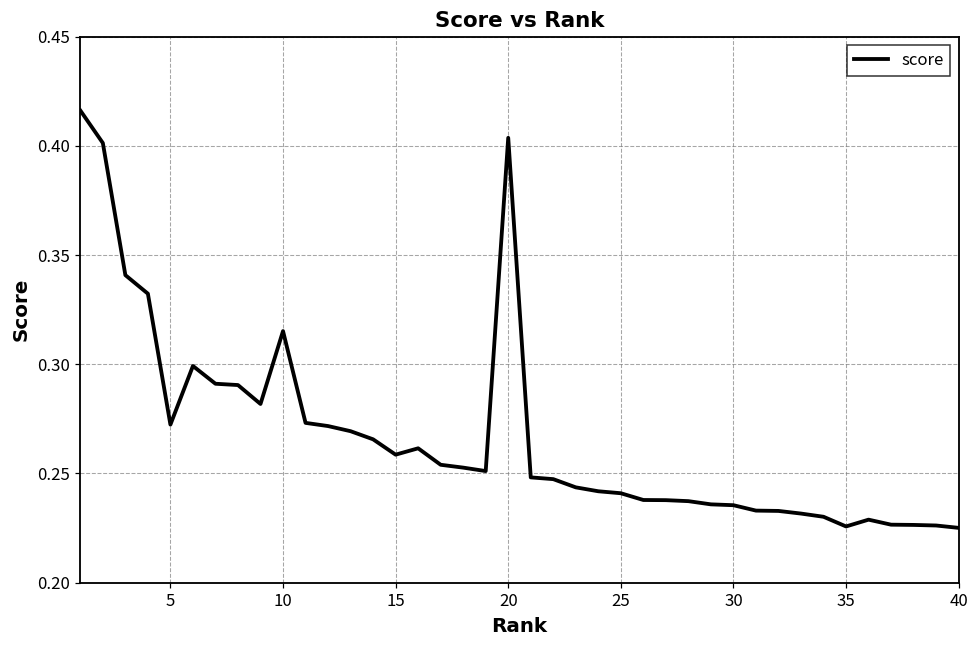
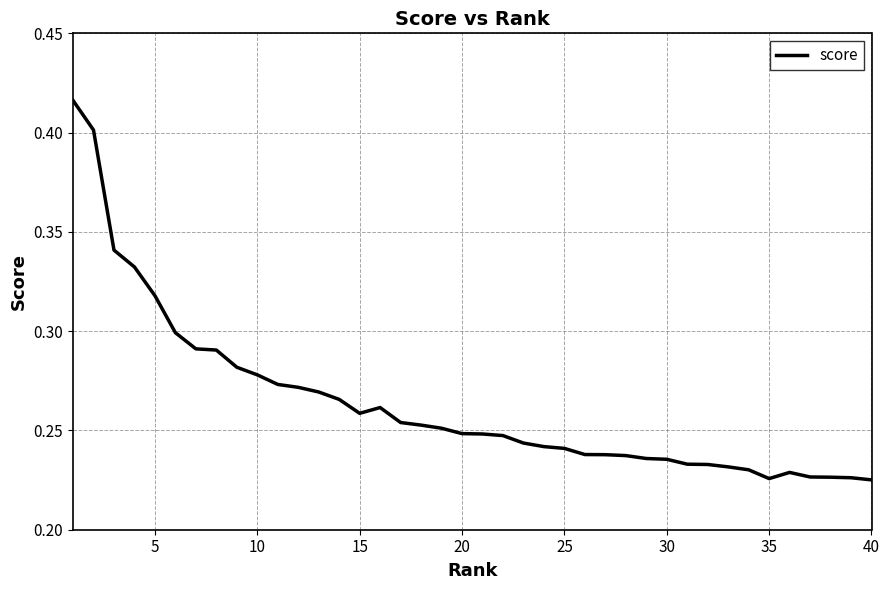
5: 0.272 -> 0.318
10: 0.315 -> 0.278
20: 0.404 -> 0.248
